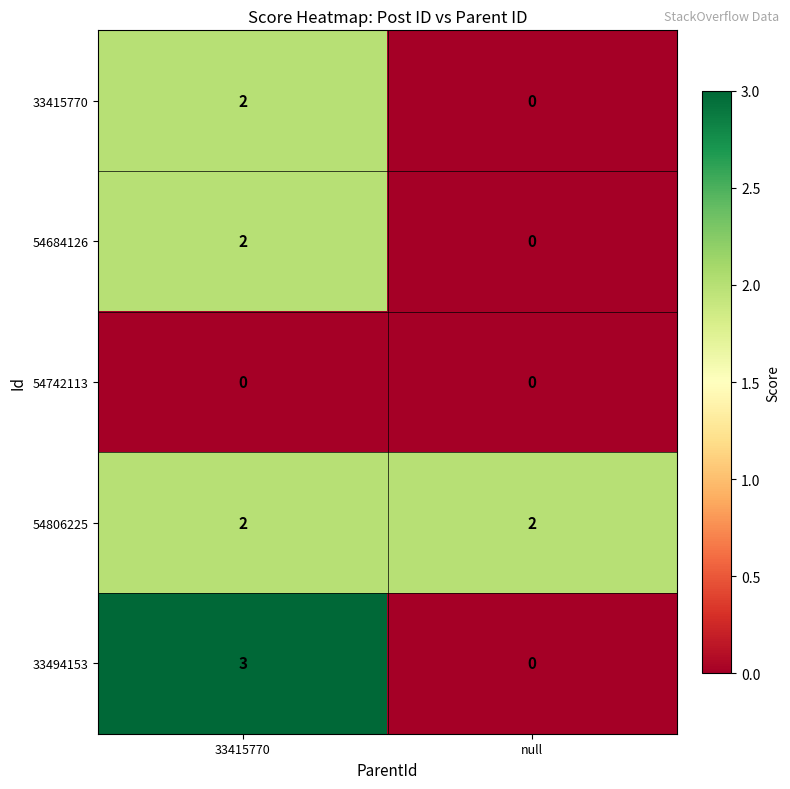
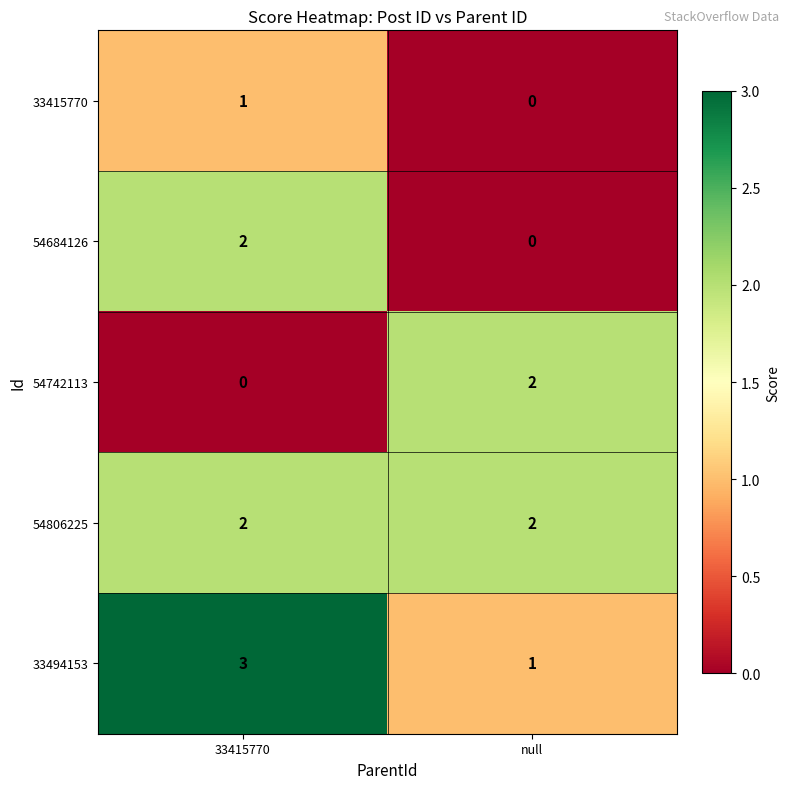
33415770, 33415770: 2 -> 1
54742113, null: 0 -> 2
33494153, null: 0 -> 1
